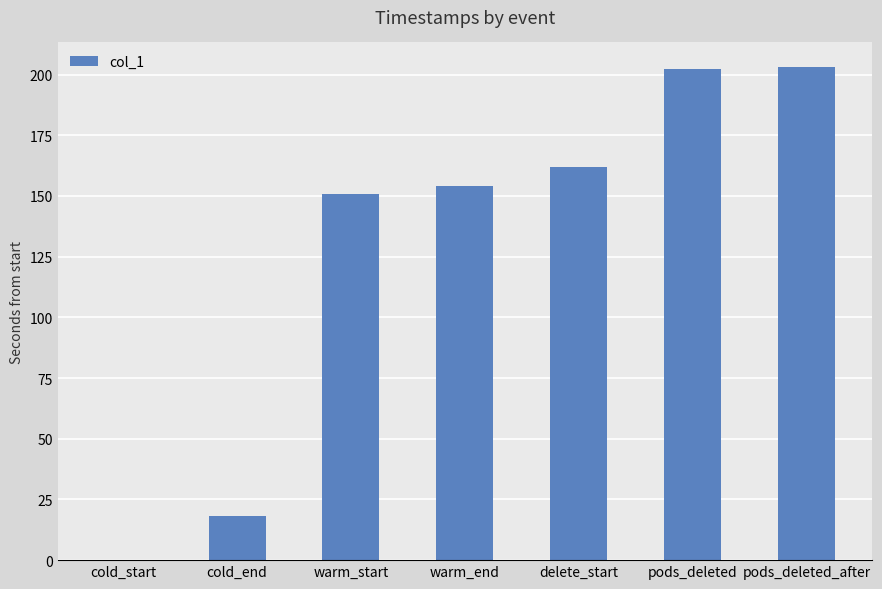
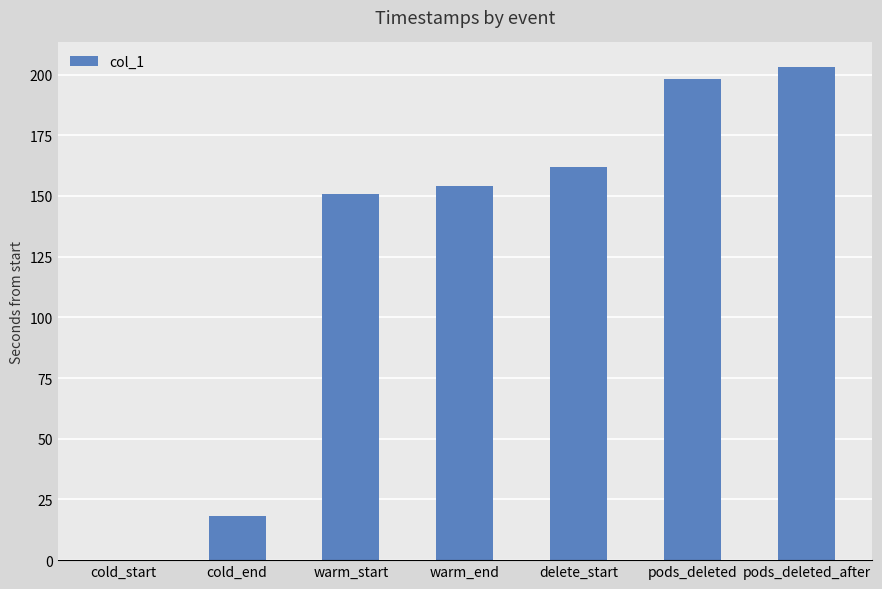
pods_deleted: 202 -> 198
